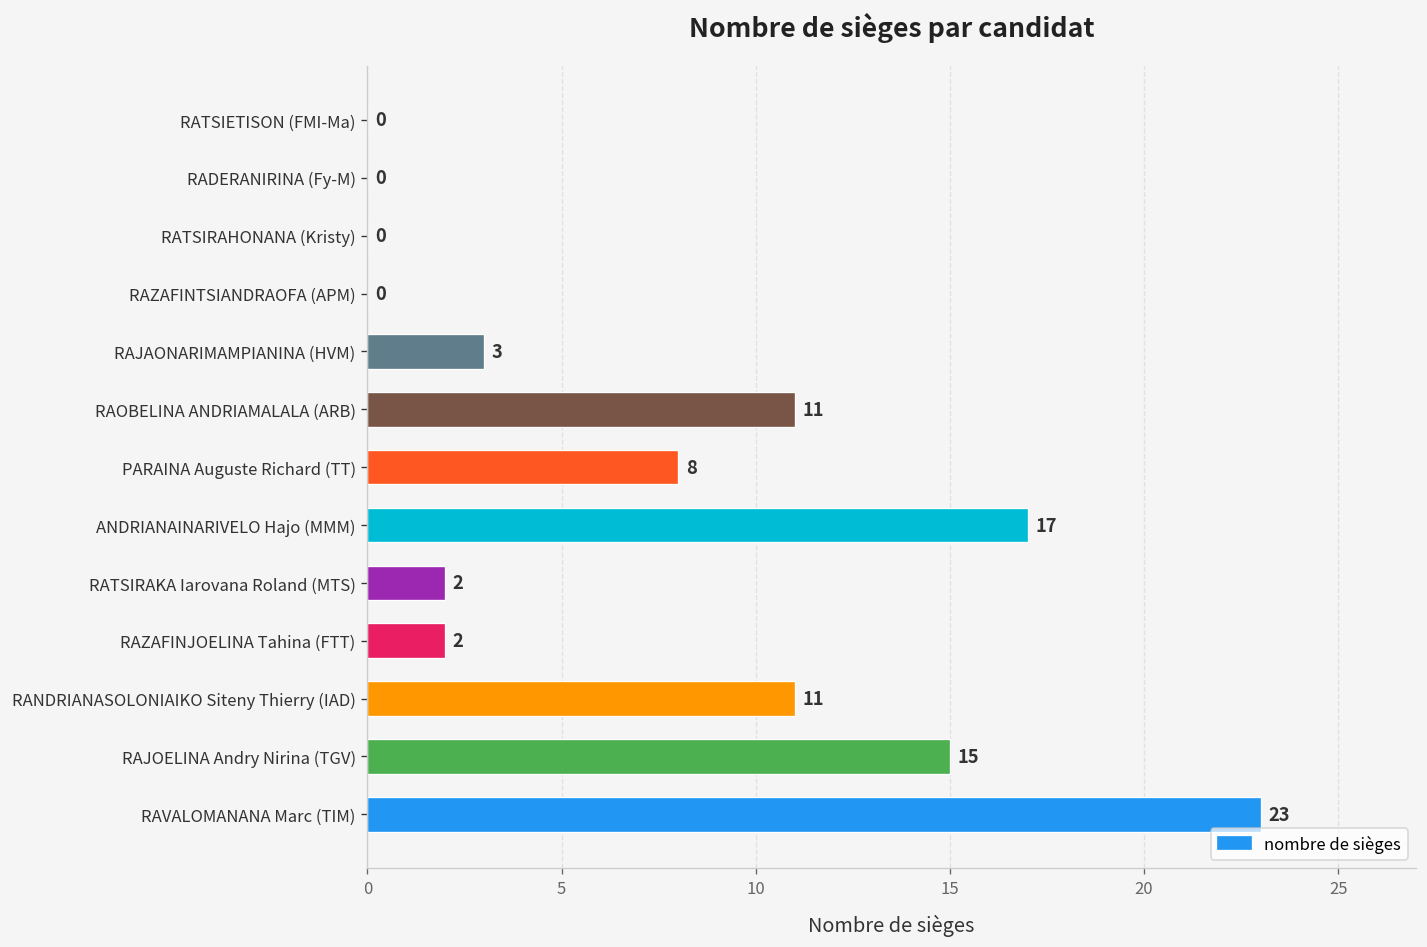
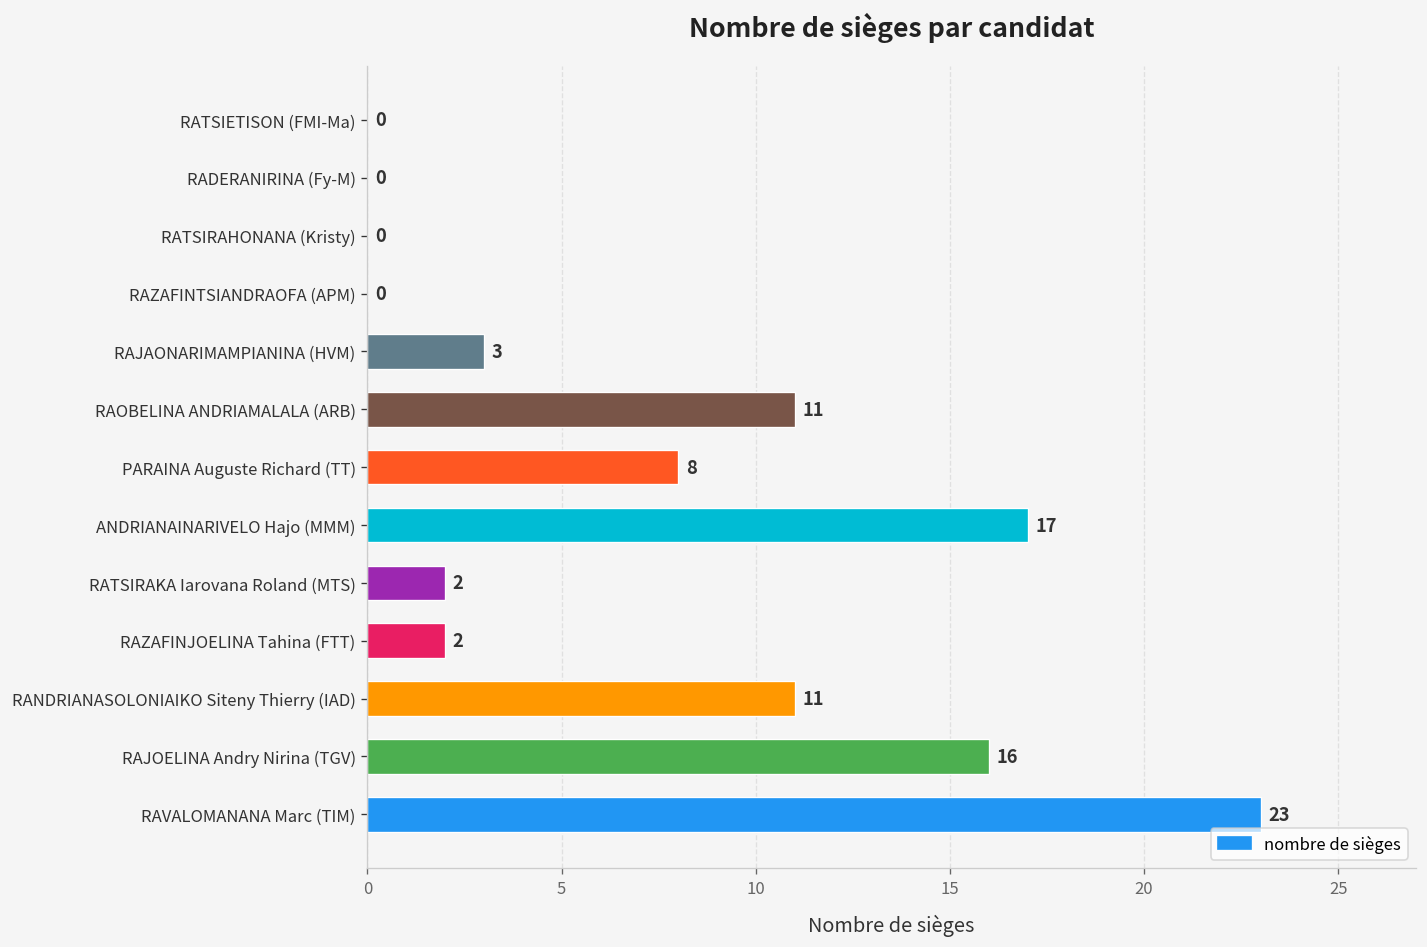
RAJOELINA Andry Nirina (TGV): 15 -> 16
